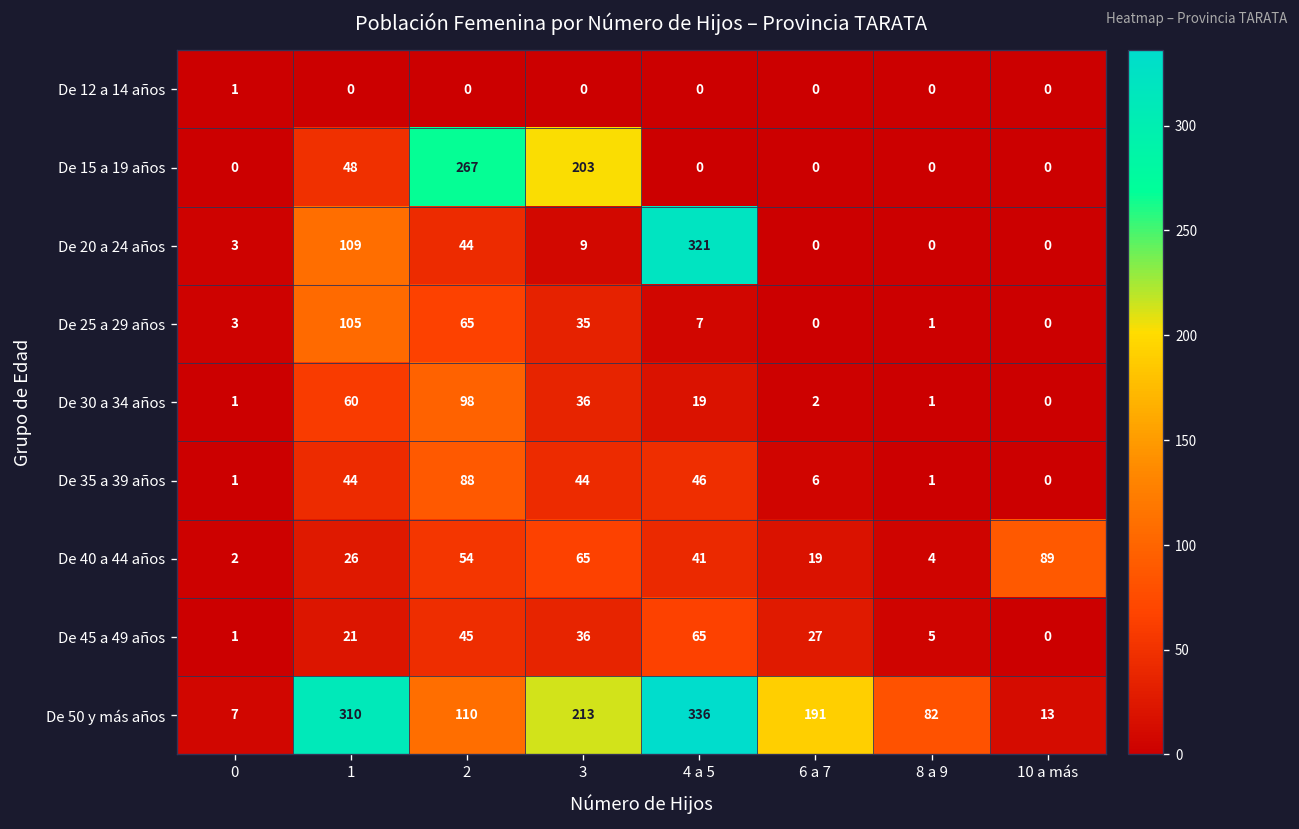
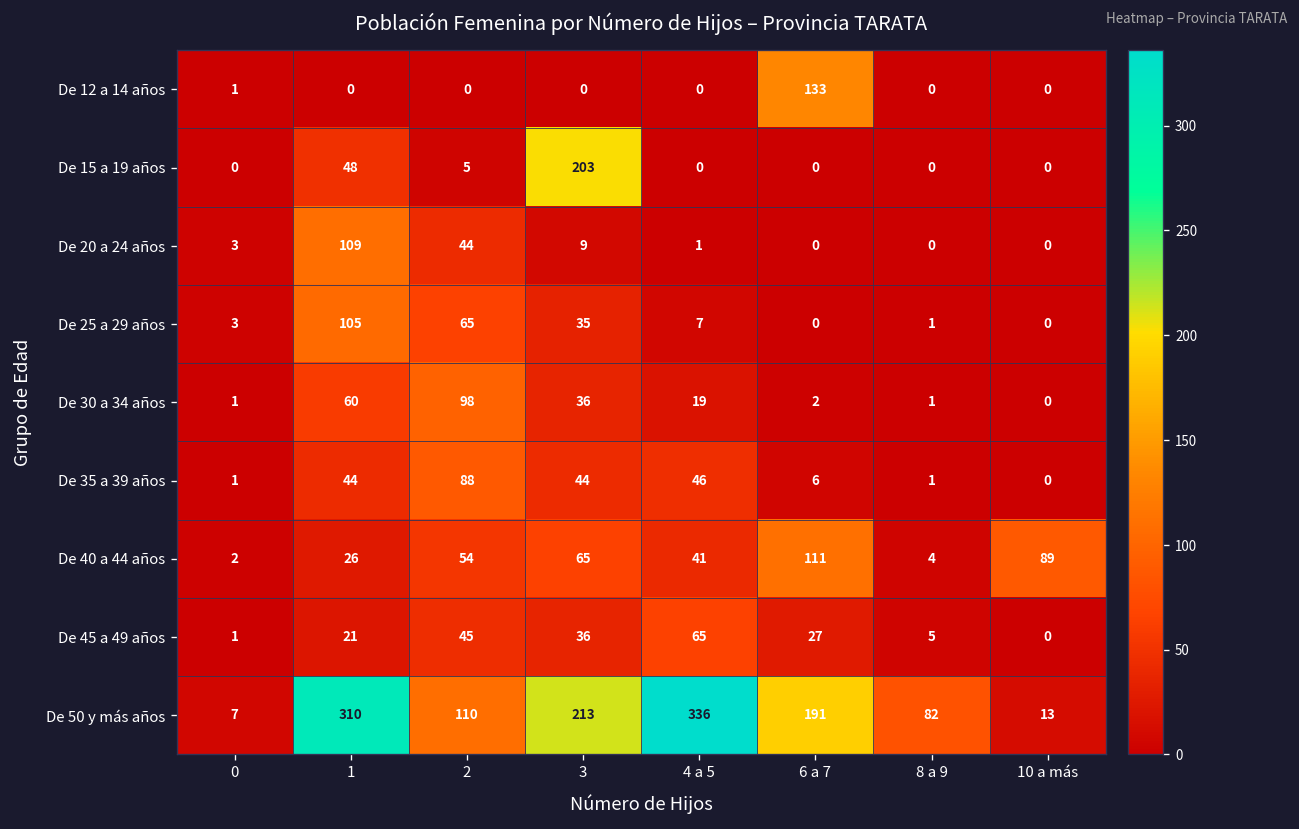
De 12 a 14 años, 6 a 7: 0 -> 133
De 15 a 19 años, 2: 267 -> 5
De 20 a 24 años, 4 a 5: 321 -> 1
De 40 a 44 años, 6 a 7: 19 -> 111
